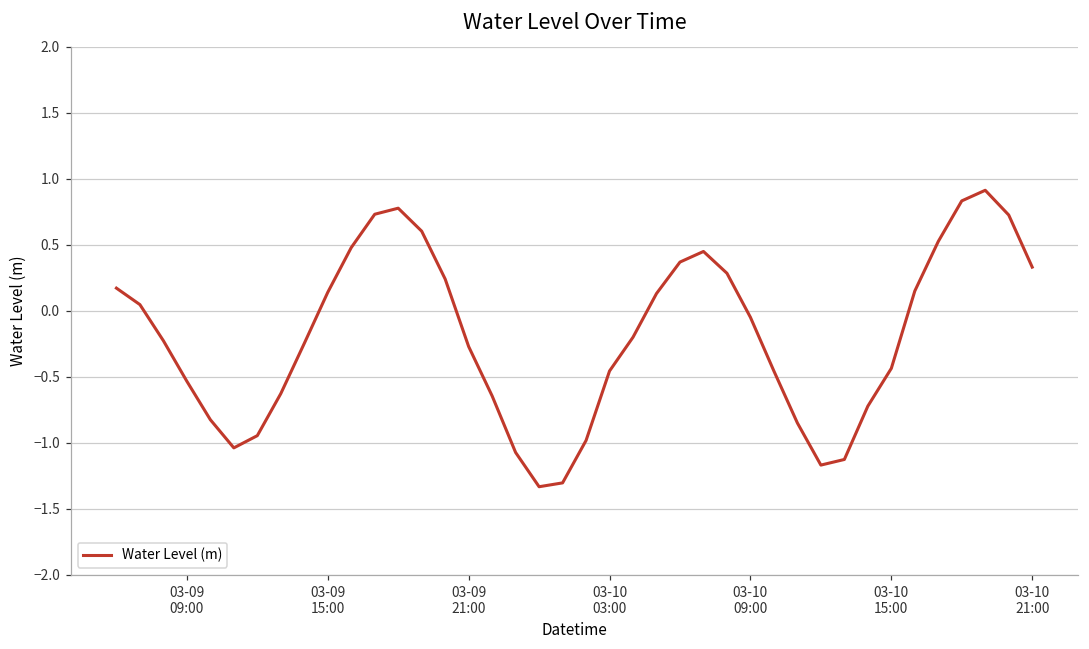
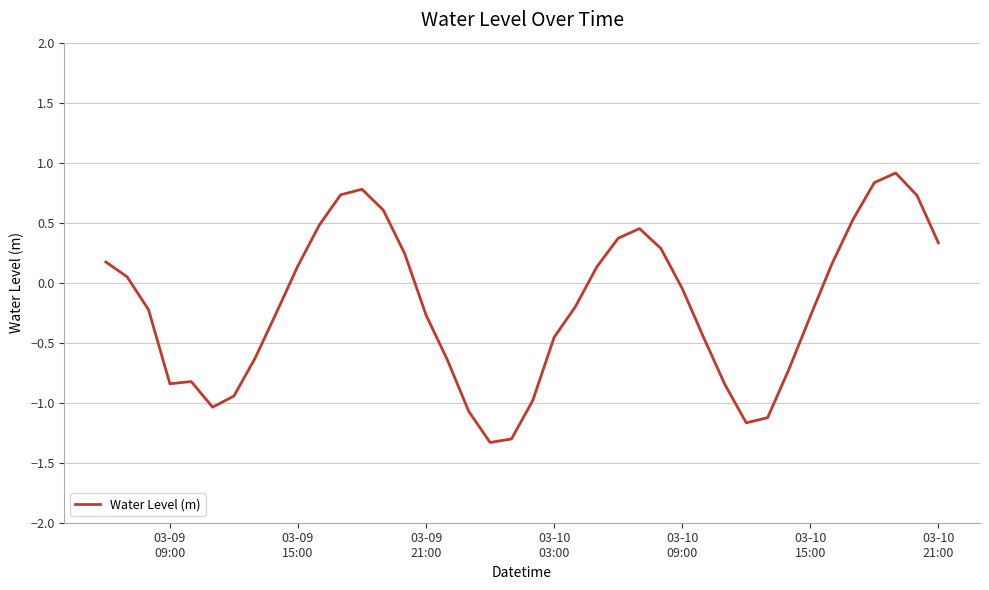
03-09 09:00: -0.53 -> -0.84
03-10 15:00: -0.43 -> -0.28
